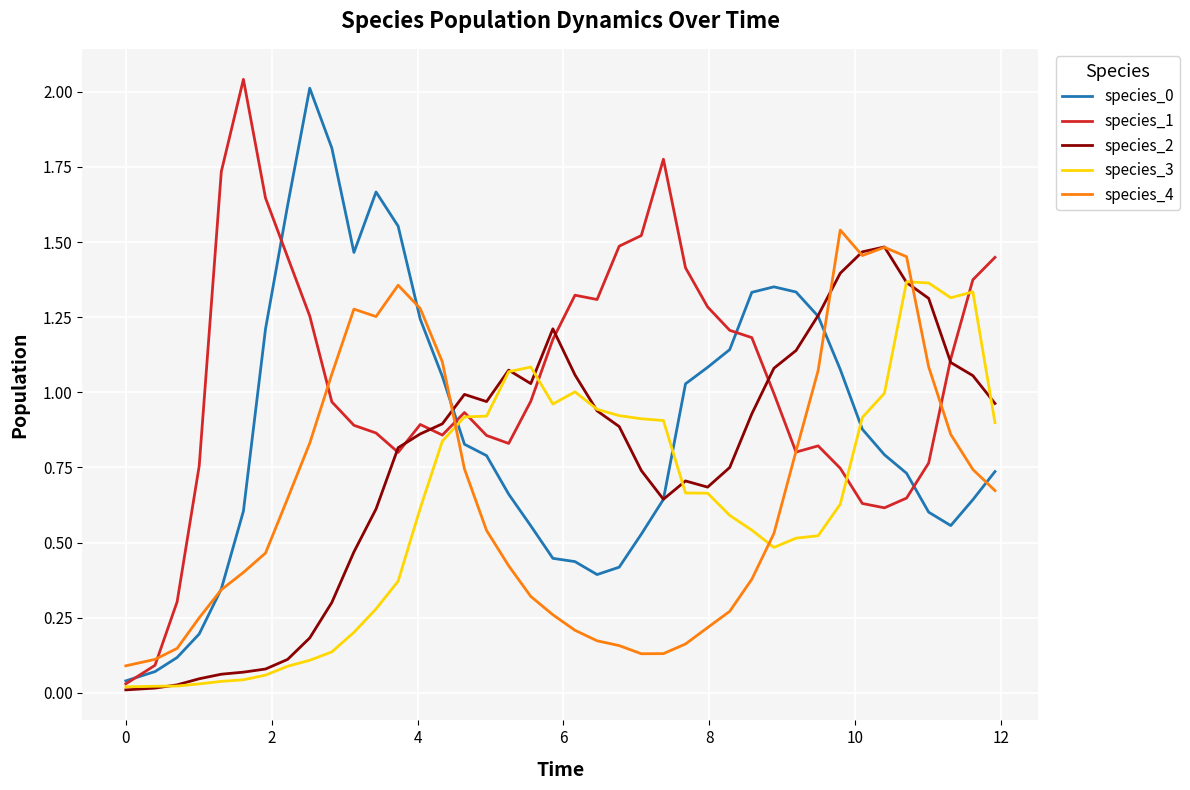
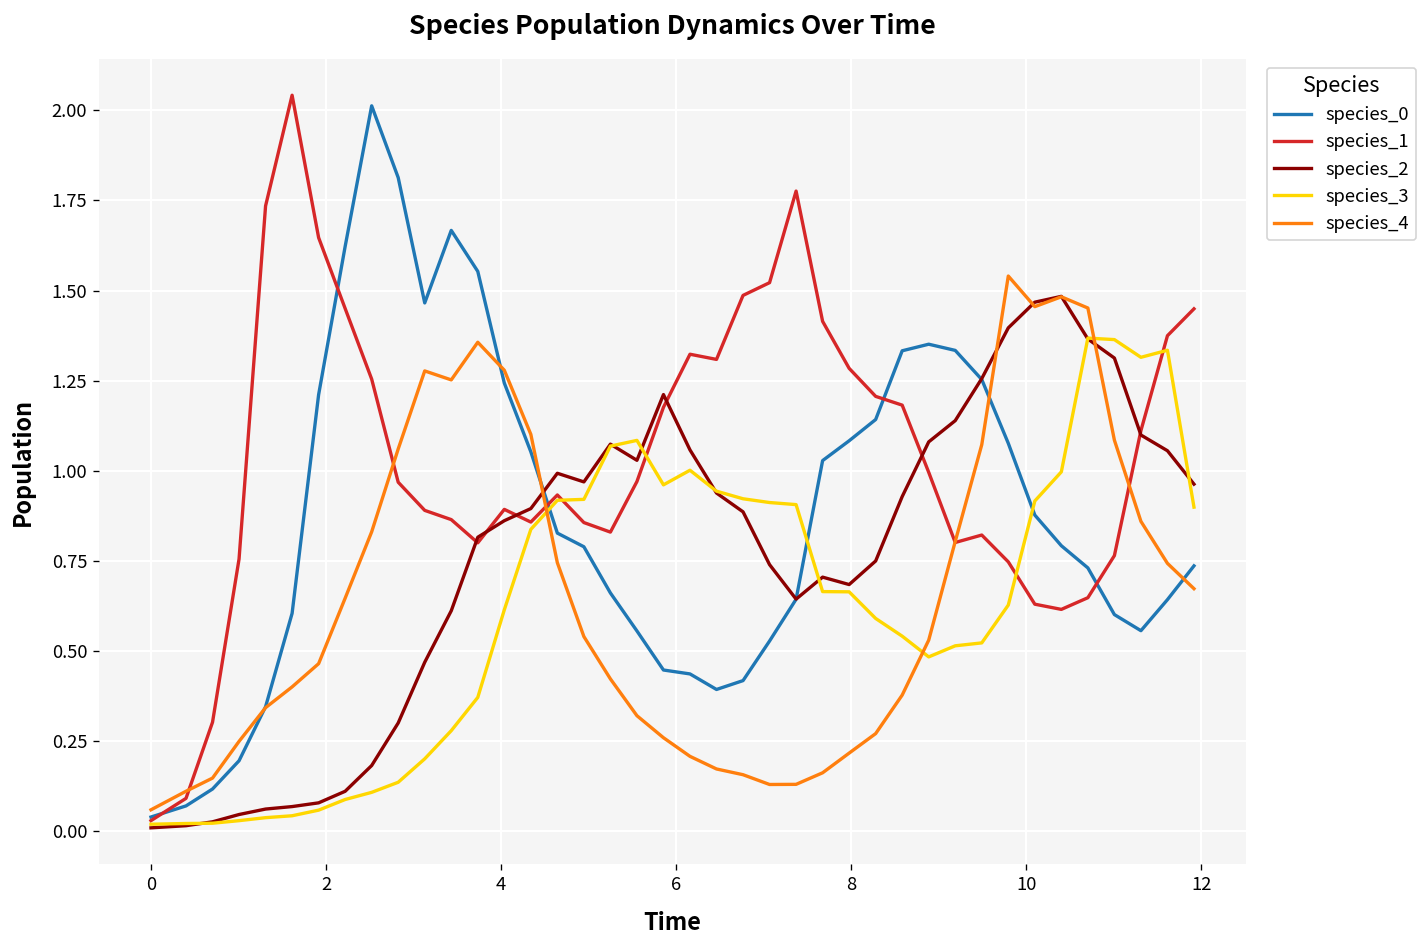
species_4, 0: 0.09 -> 0.06
